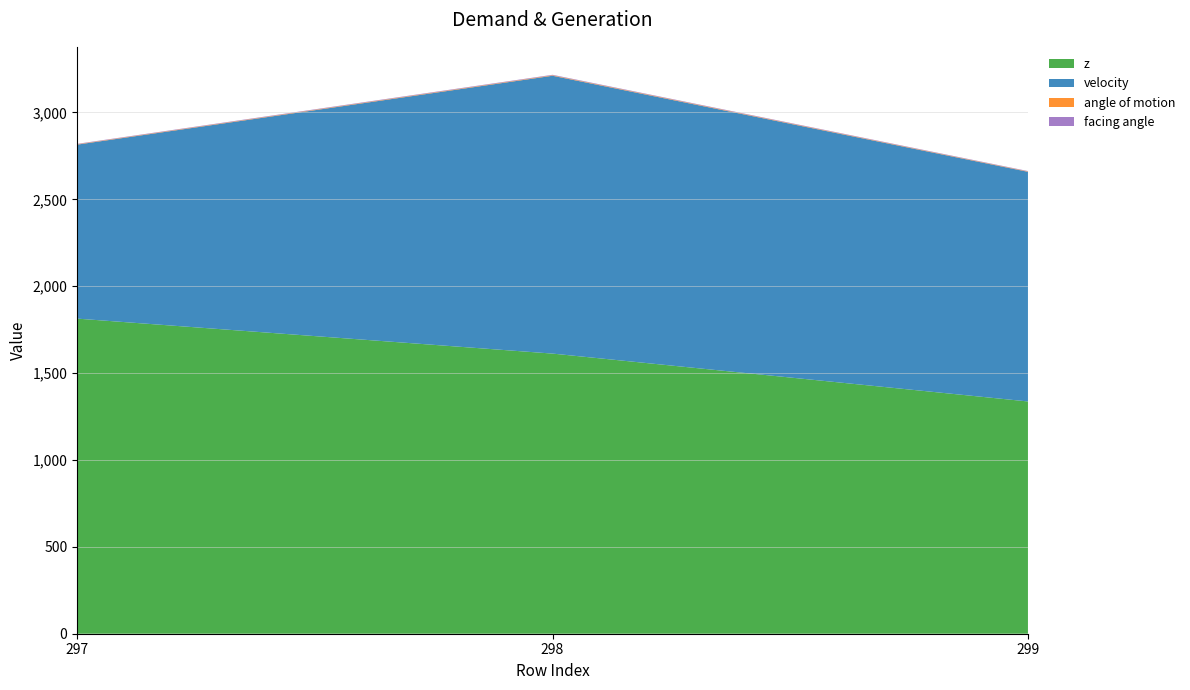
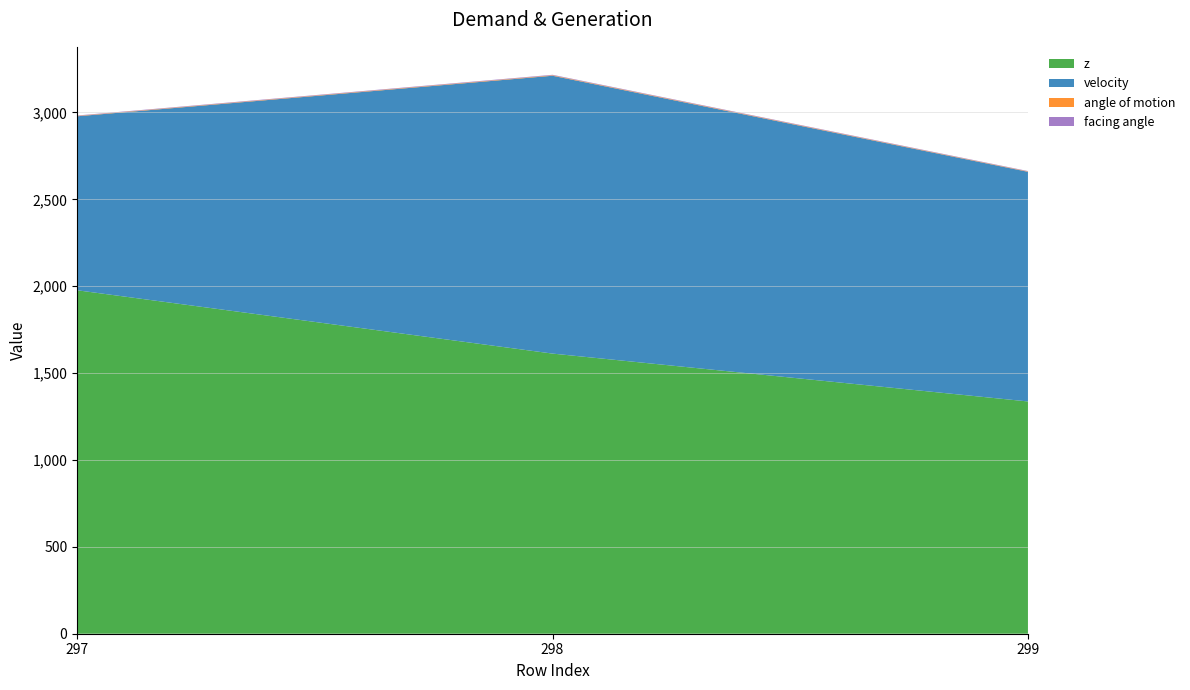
z, 297: 1,810 -> 1,980
